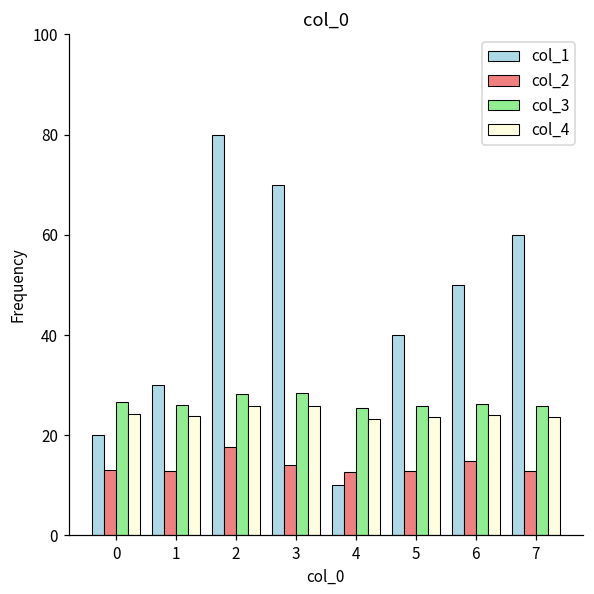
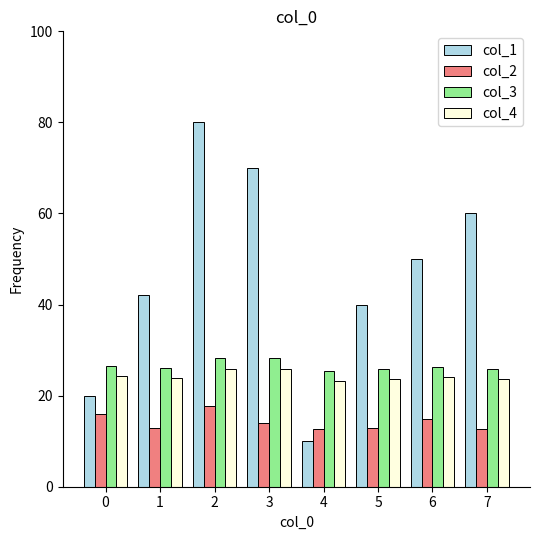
col_2, 0: 13 -> 16
col_1, 1: 30 -> 42
